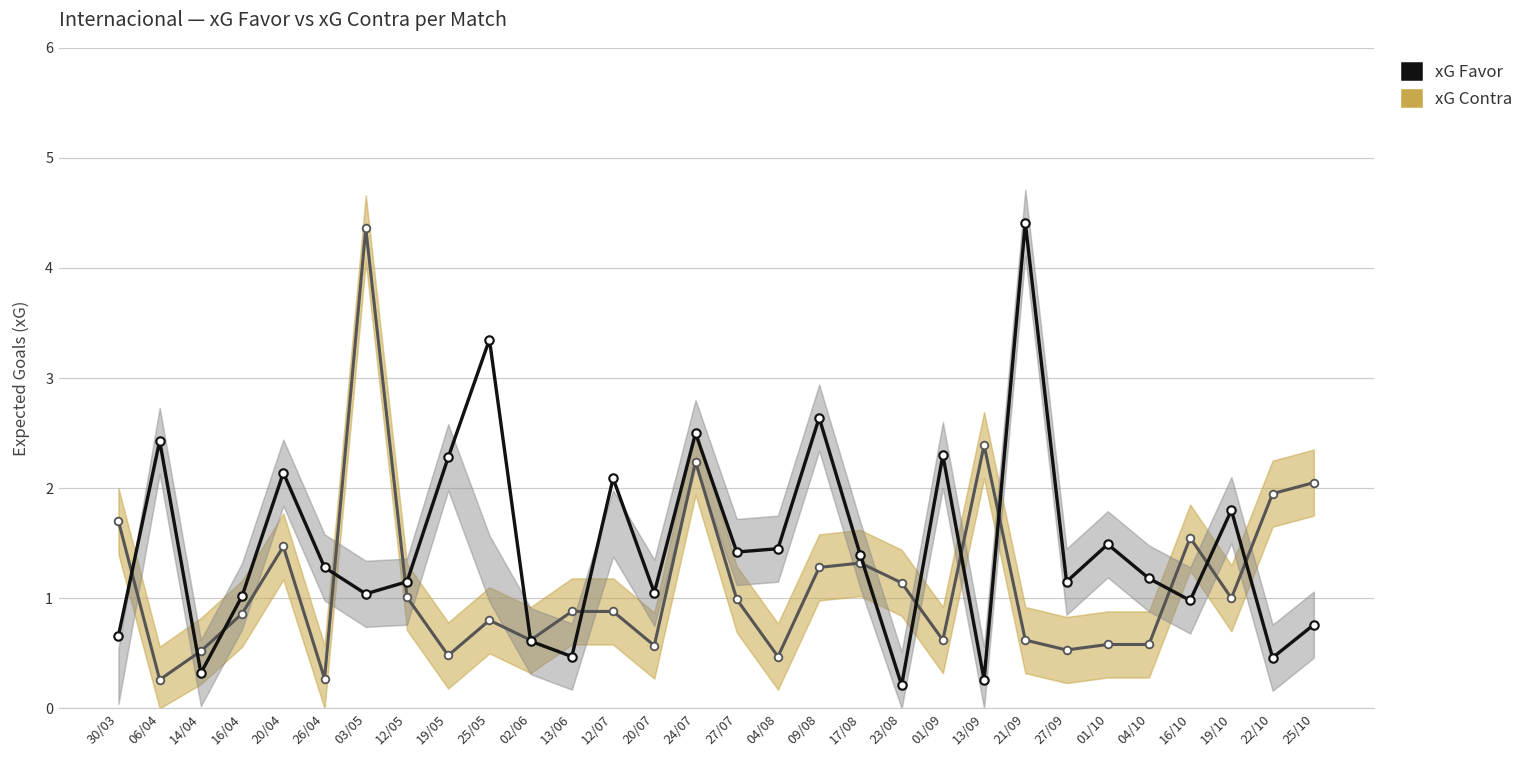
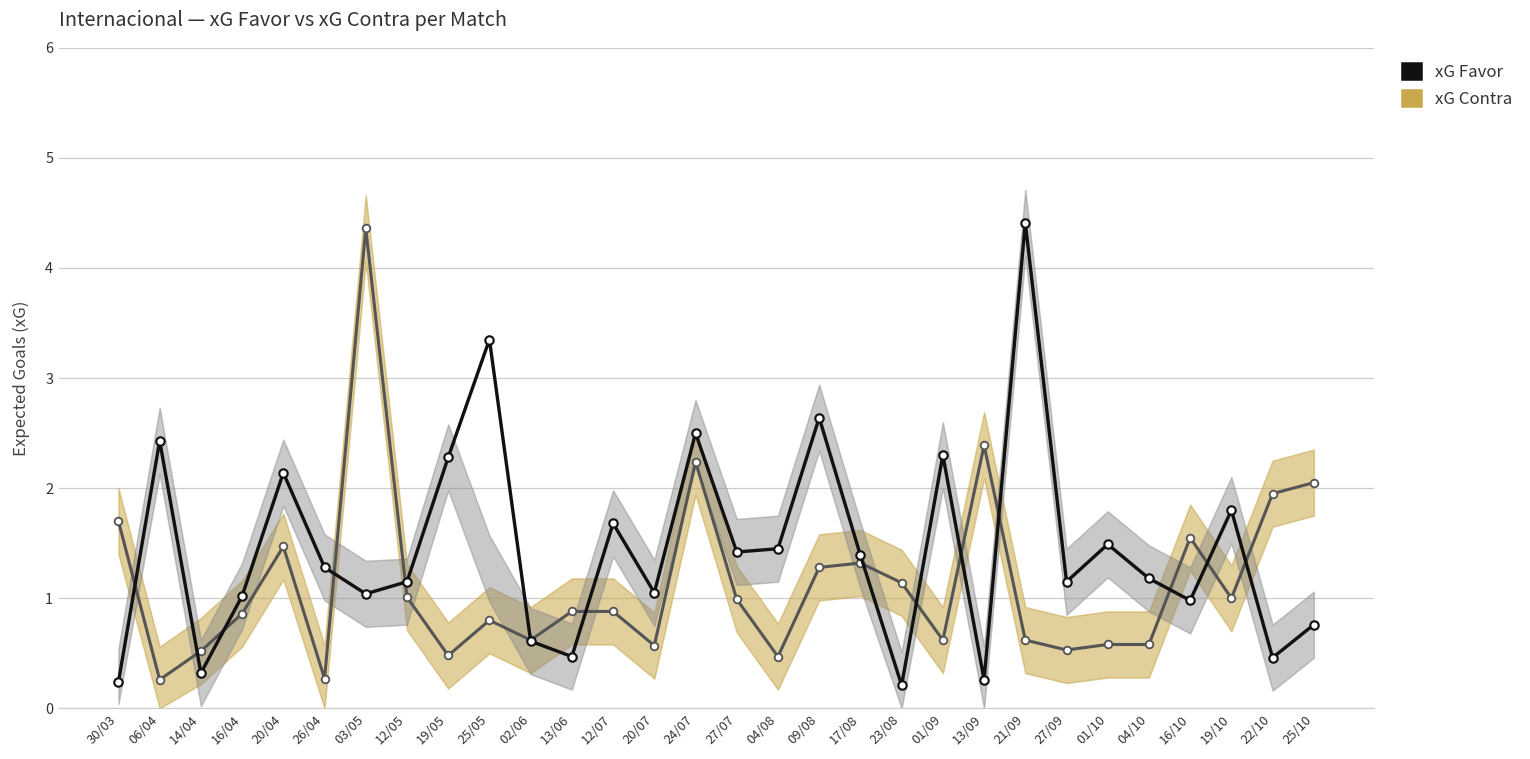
xG Favor, 30/03: 0.66 -> 0.24
xG Favor, 12/07: 2.09 -> 1.68
